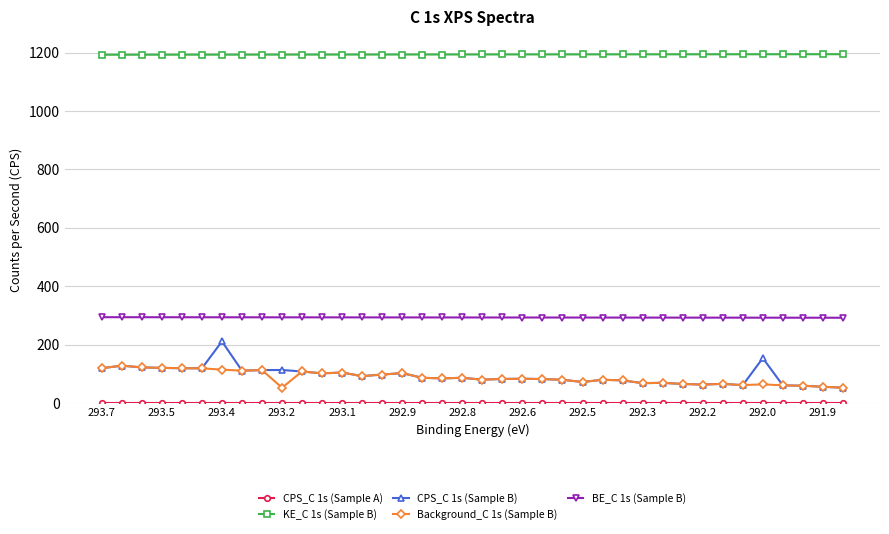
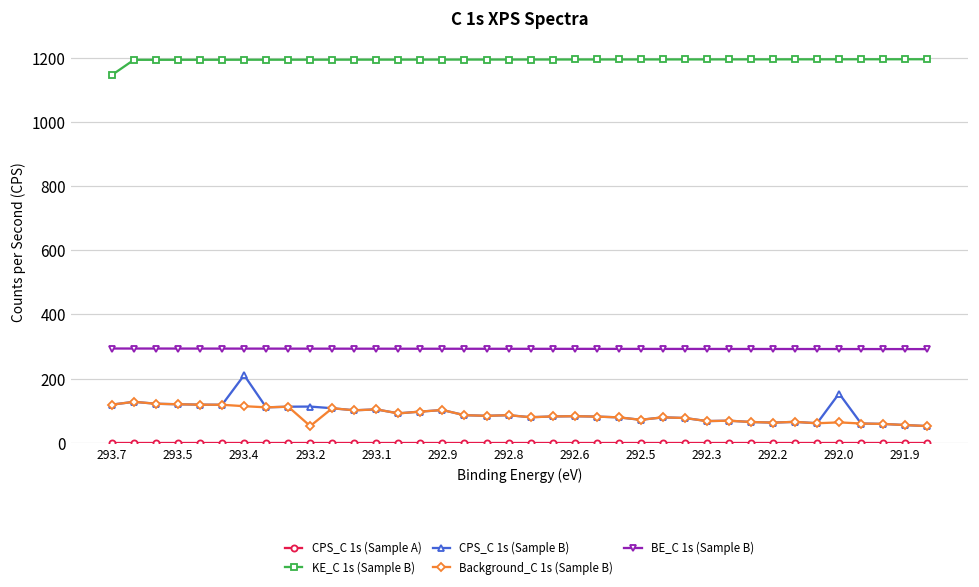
KE_C 1s (Sample B), 293.7: 1190 -> 1150
